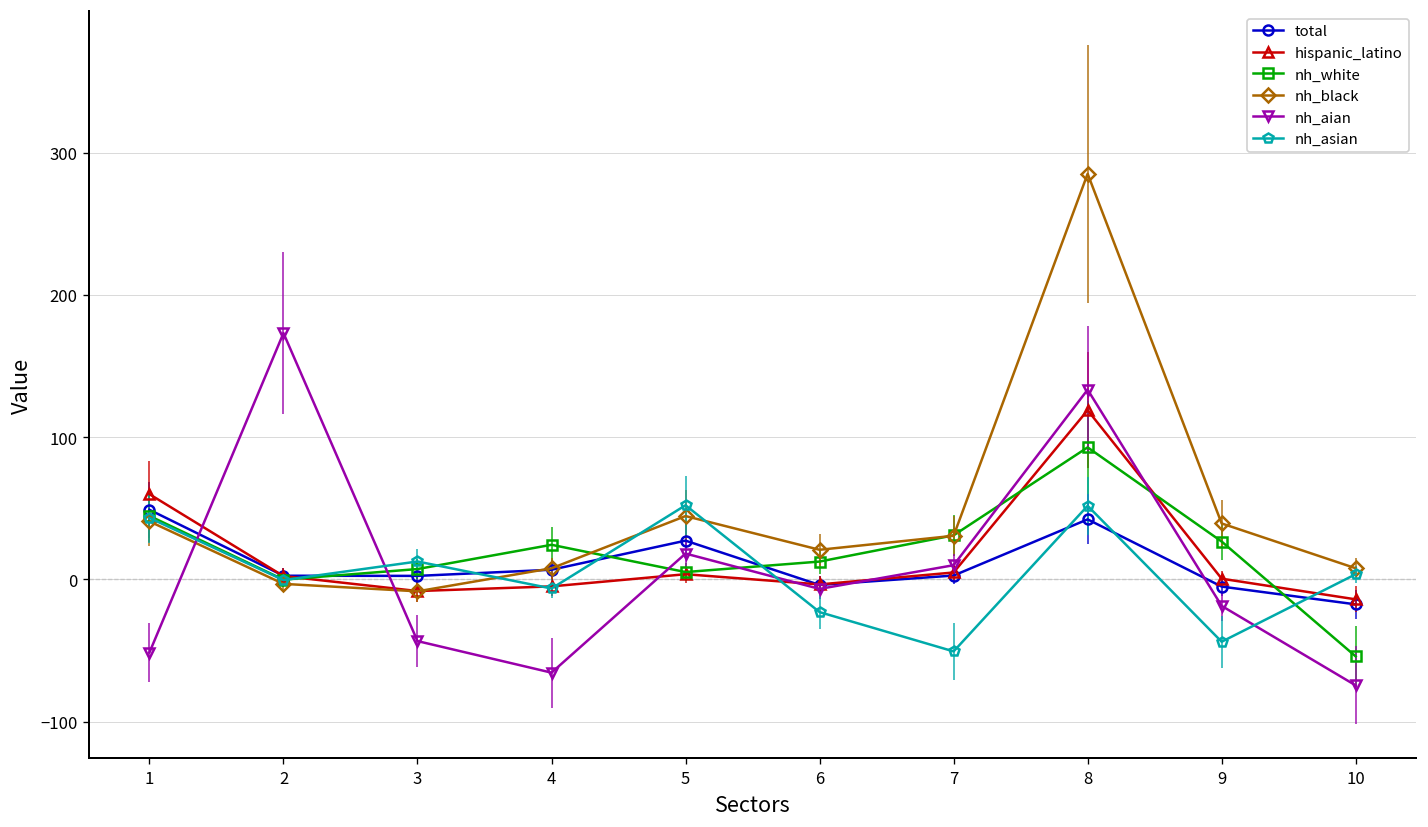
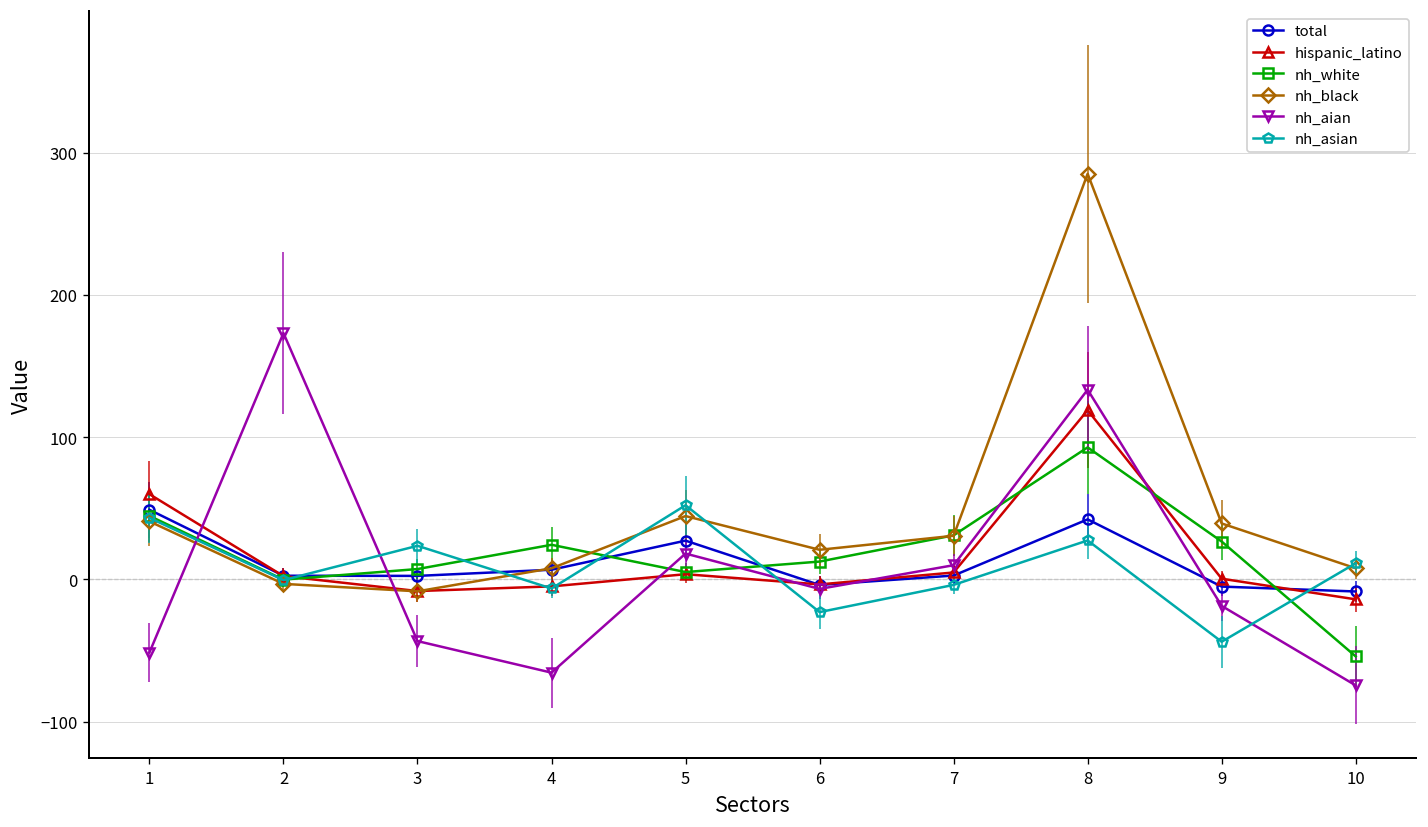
nh_asian, 3: 13 -> 24
nh_asian, 7: -51 -> -4
nh_asian, 8: 52 -> 27
total, 10: -18 -> -8
nh_asian, 10: 4 -> 11
